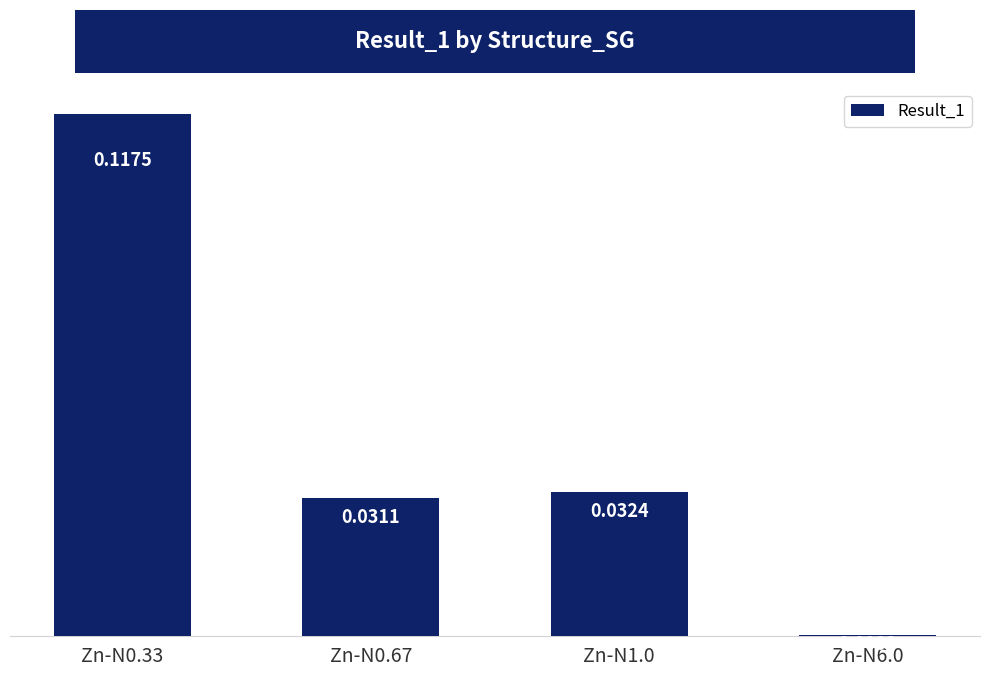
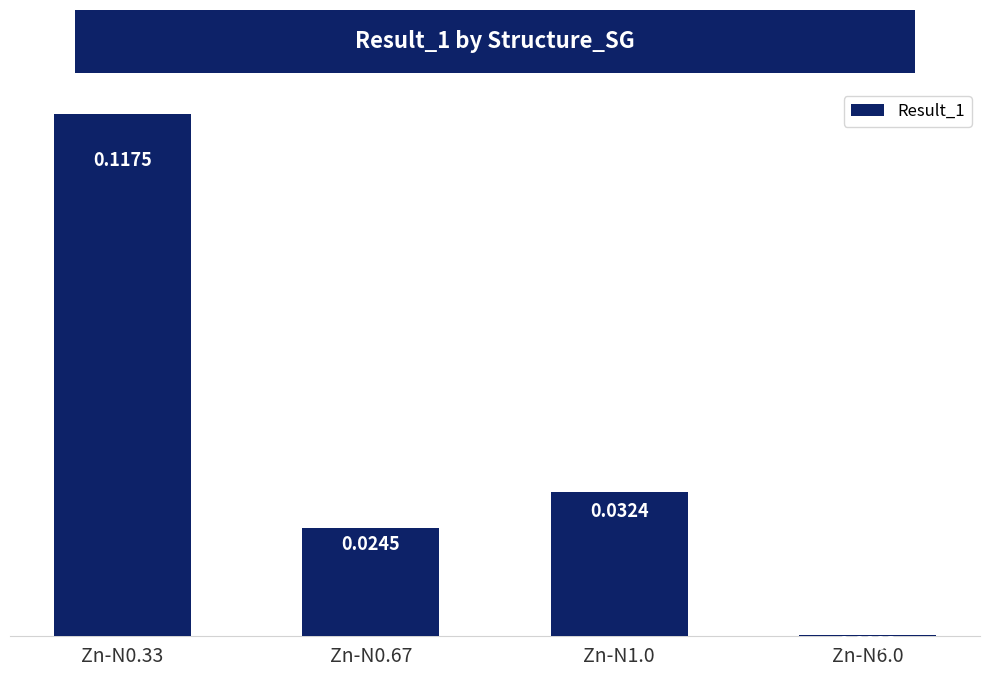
Zn-N0.67: 0.0311 -> 0.0245
